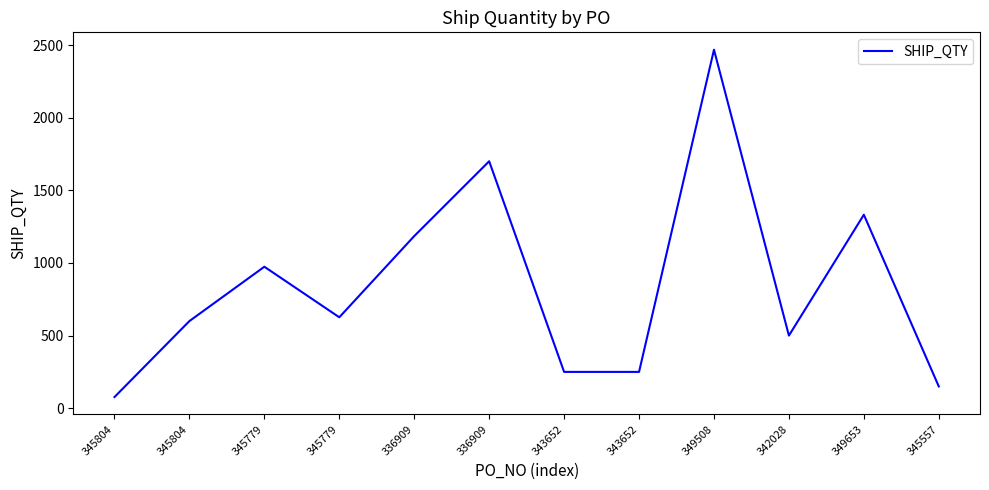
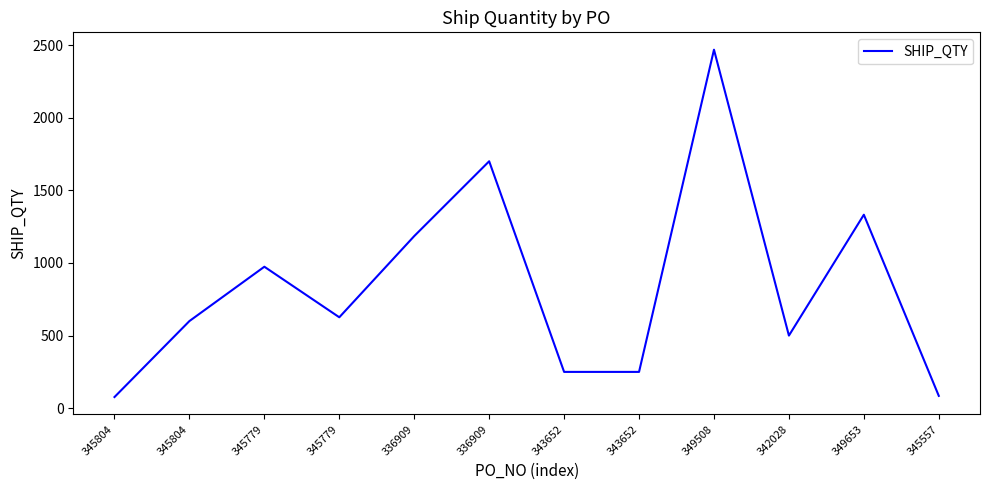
345557: 150 -> 90
